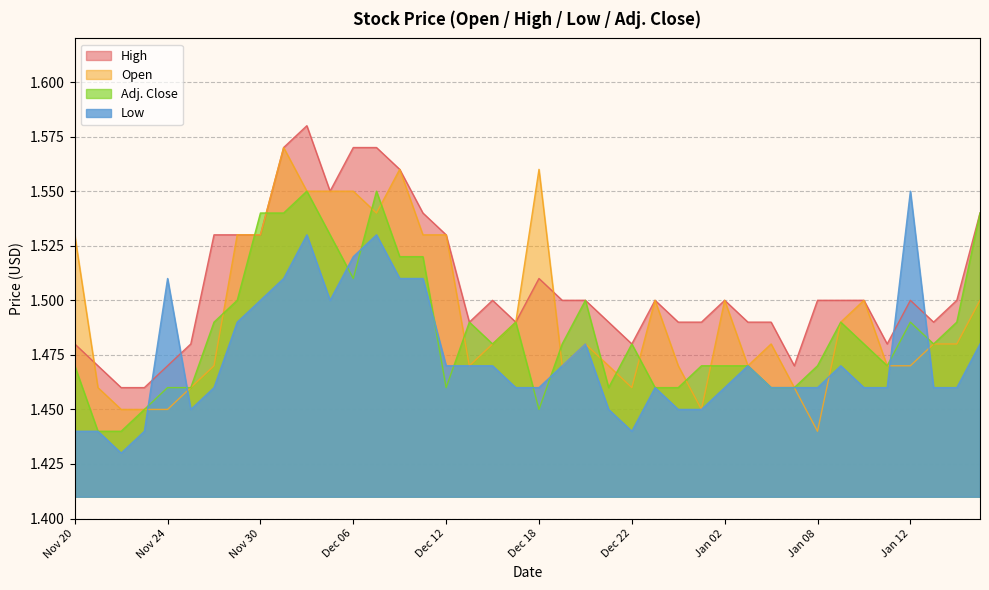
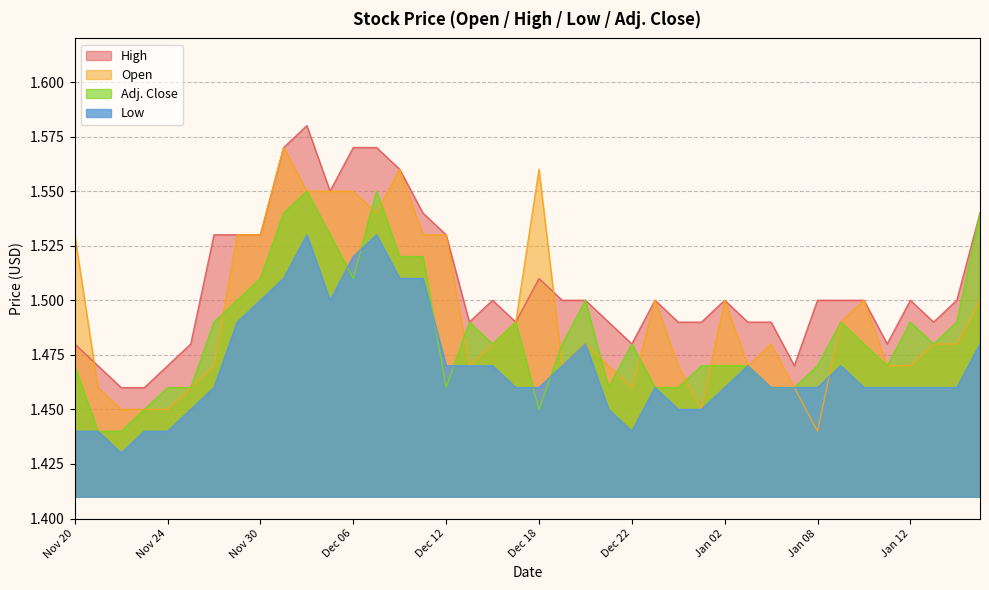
Low, Nov 24: 1.51 -> 1.44
Adj. Close, Nov 30: 1.54 -> 1.51
Low, Jan 12: 1.55 -> 1.46
